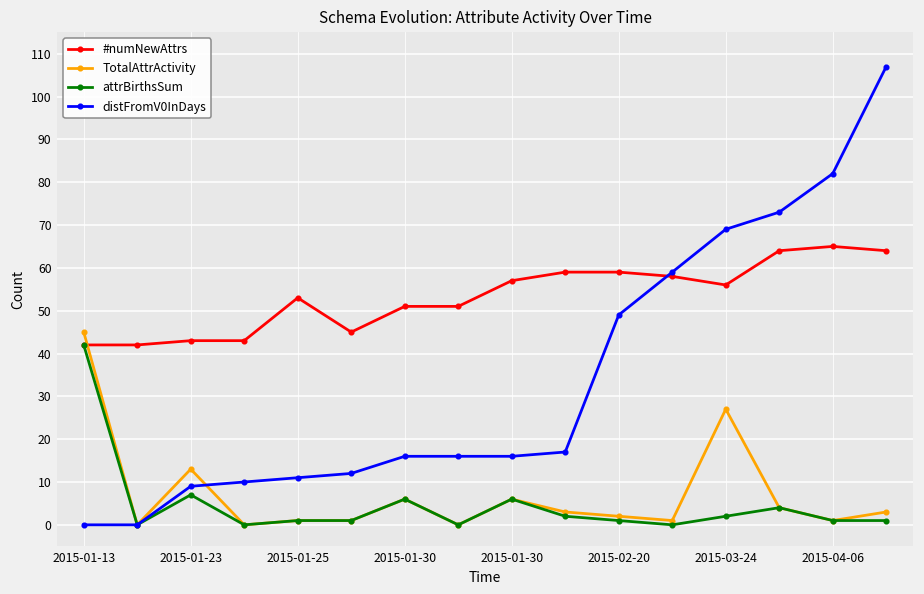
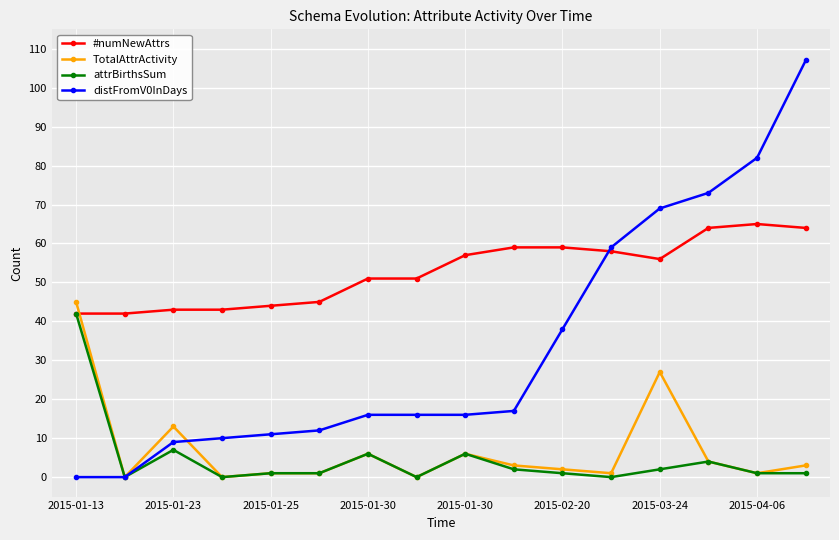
#numNewAttrs, 2015-01-25: 53 -> 44
distFromV0InDays, 2015-02-20: 49 -> 38
